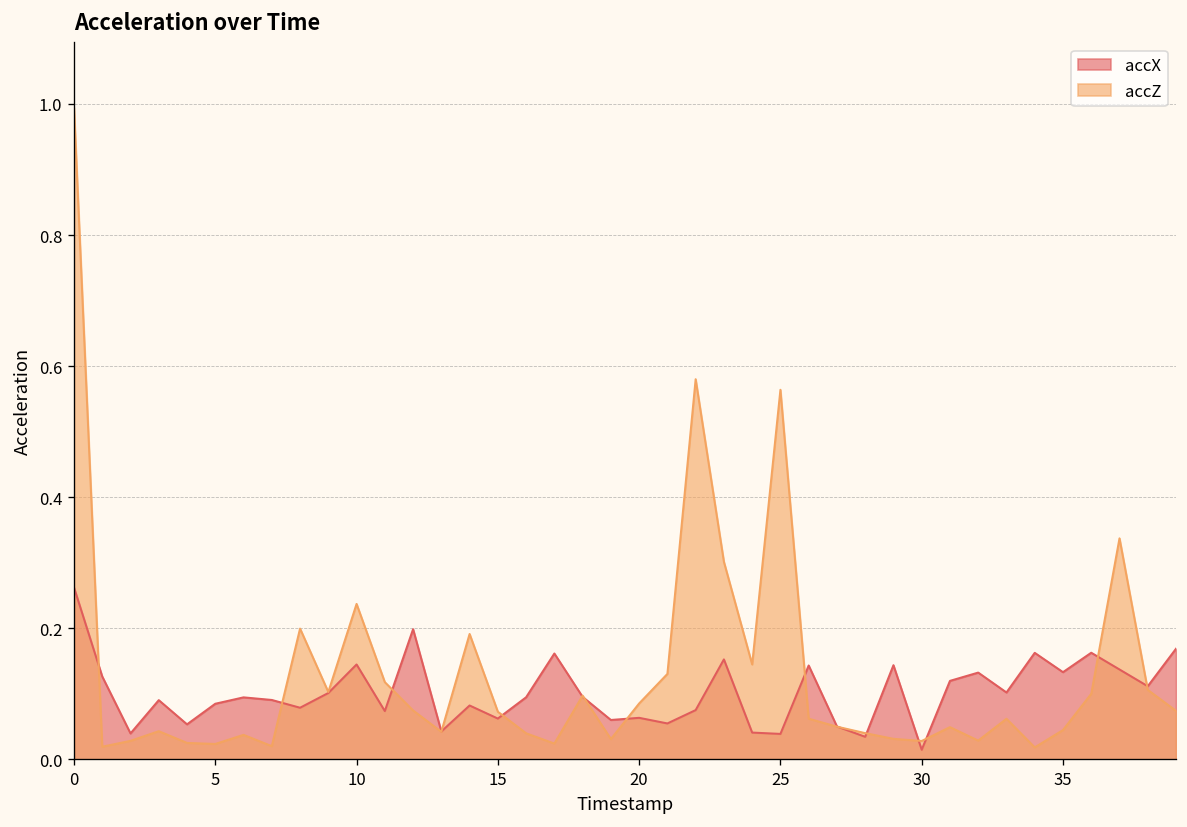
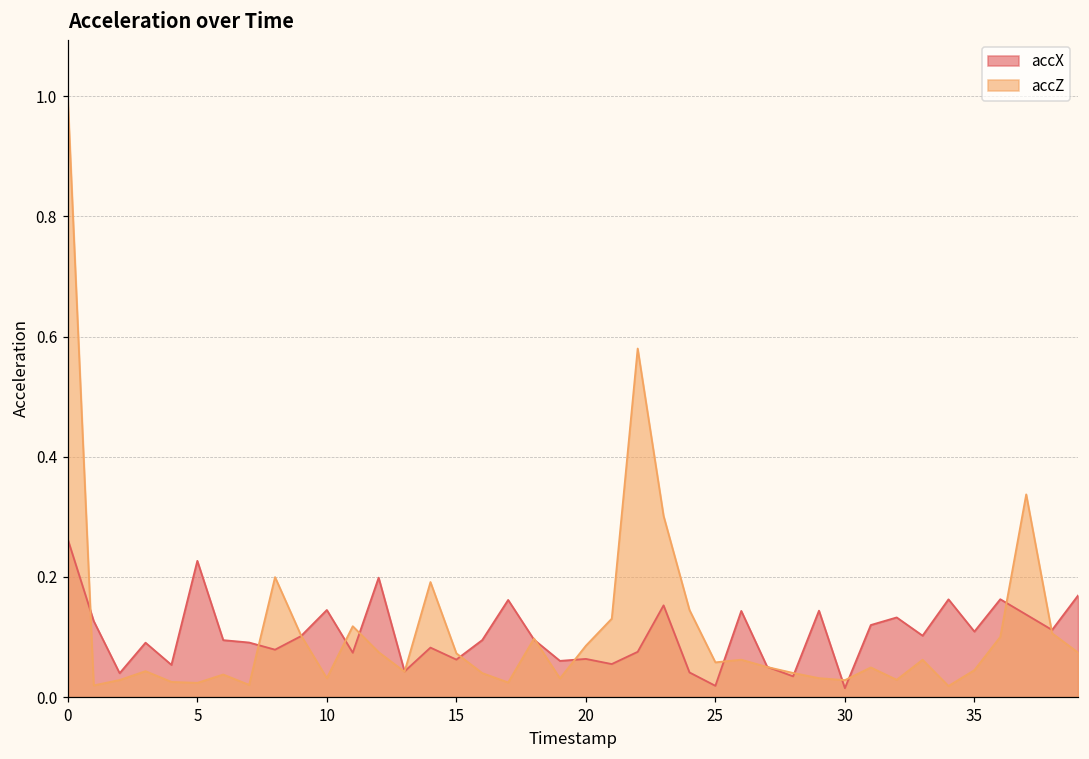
accX, 5: 0.09 -> 0.23
accZ, 10: 0.24 -> 0.03
accX, 25: 0.04 -> 0.02
accZ, 25: 0.56 -> 0.06
accX, 35: 0.13 -> 0.11
